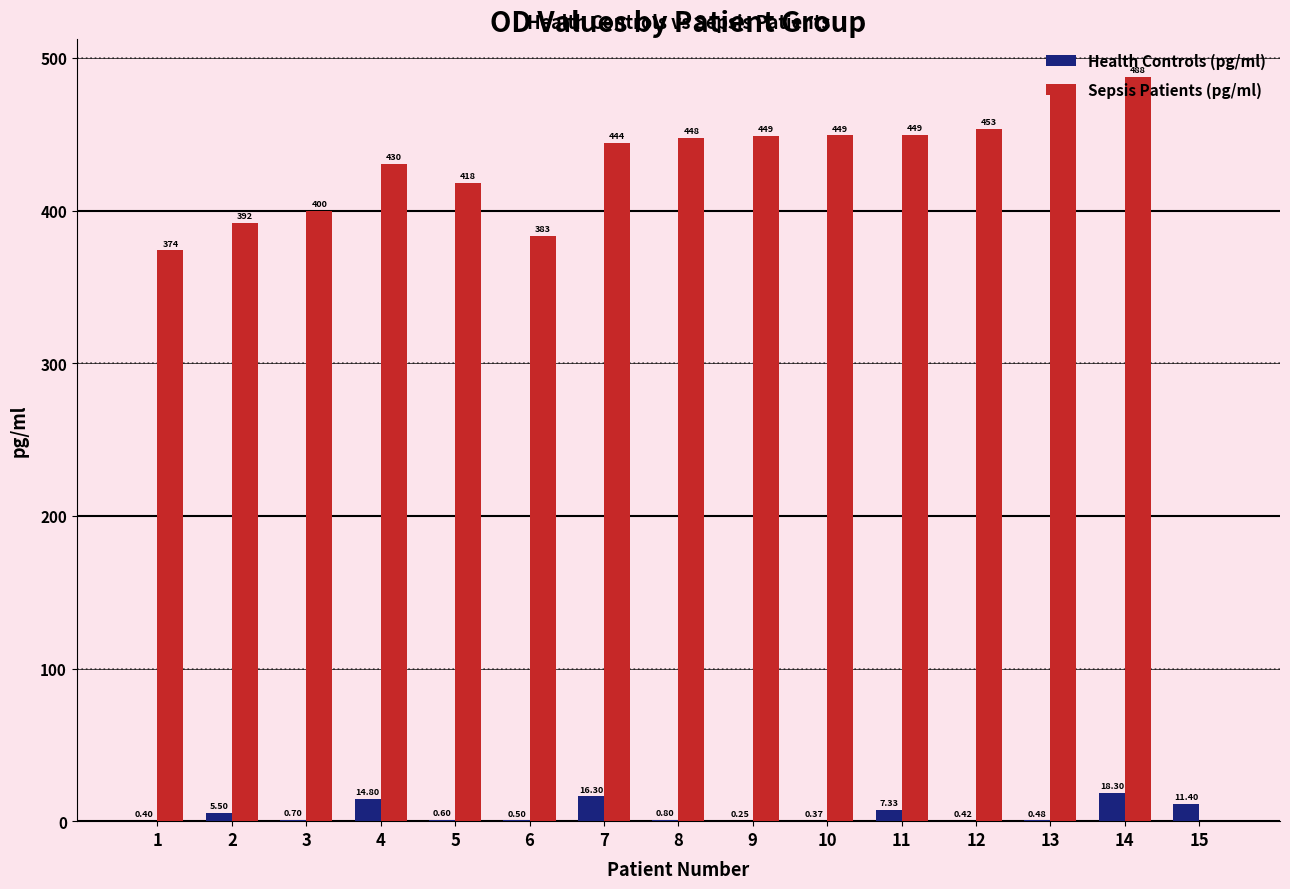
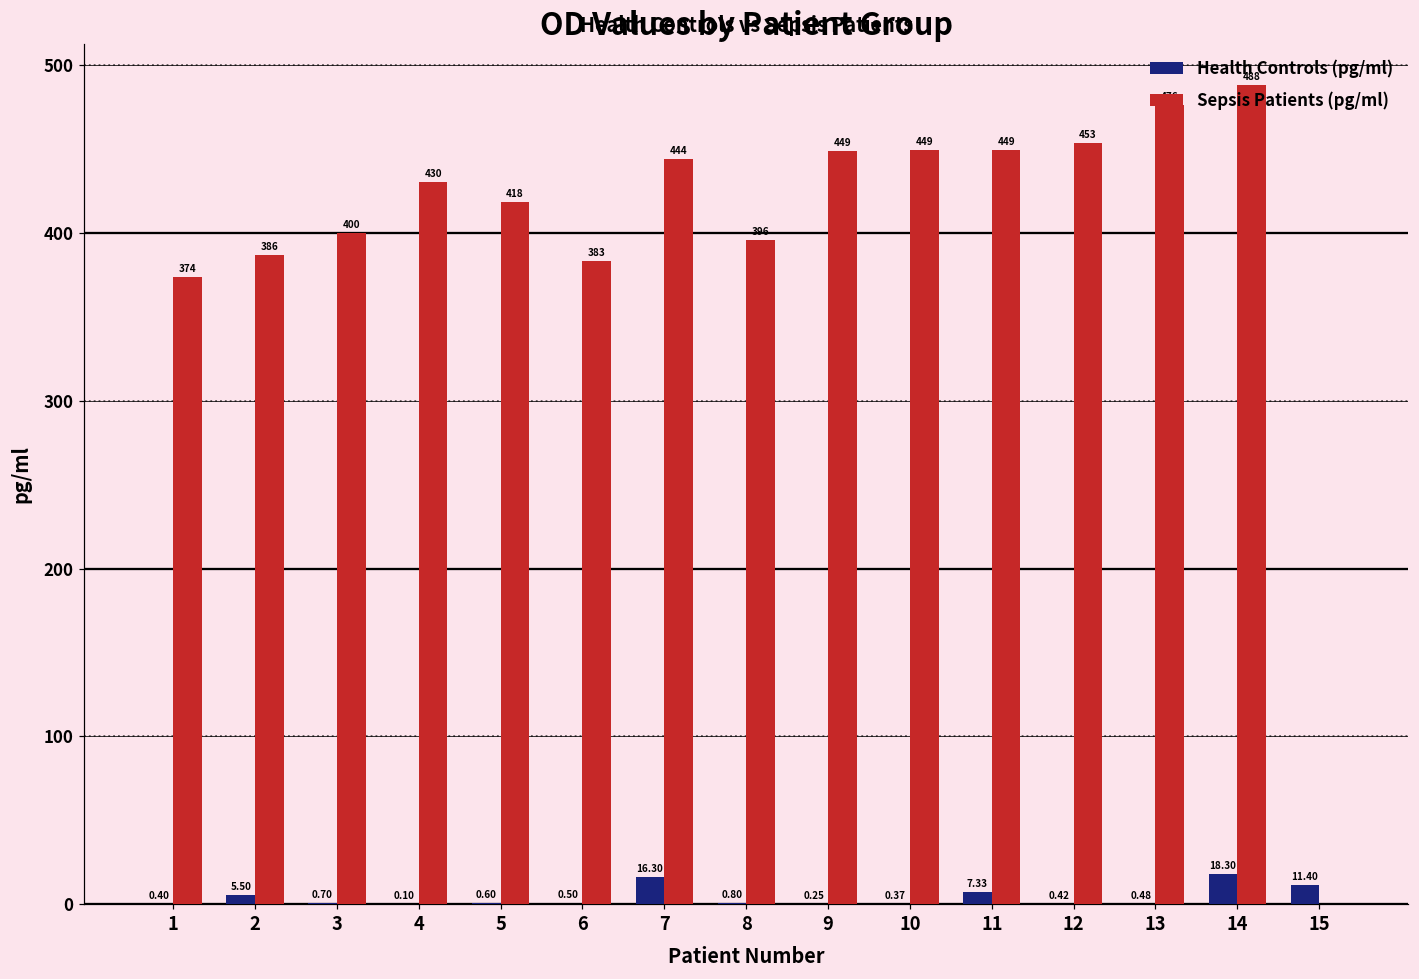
Sepsis Patients (pg/ml), 2: 392 -> 386
Health Controls (pg/ml), 4: 14.80 -> 0.10
Sepsis Patients (pg/ml), 8: 448 -> 396
